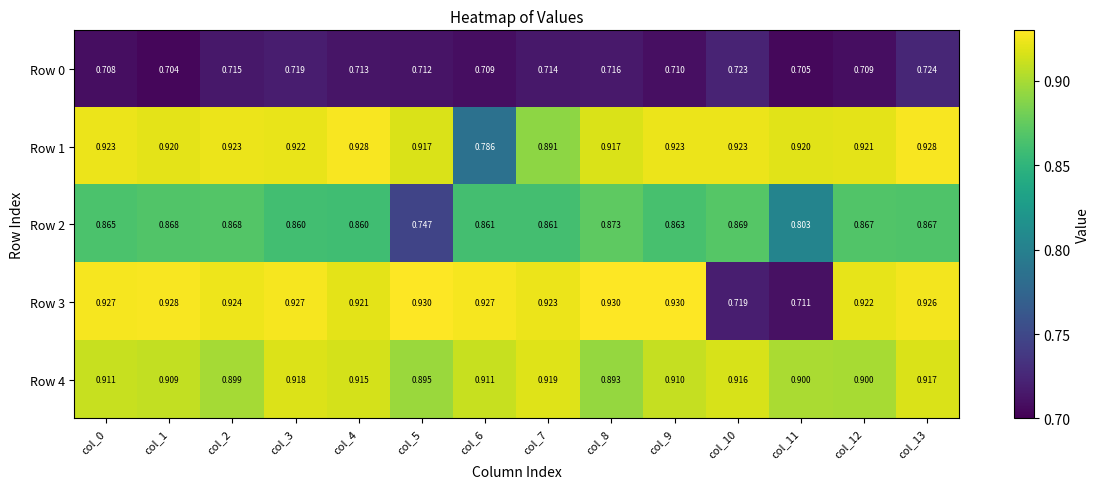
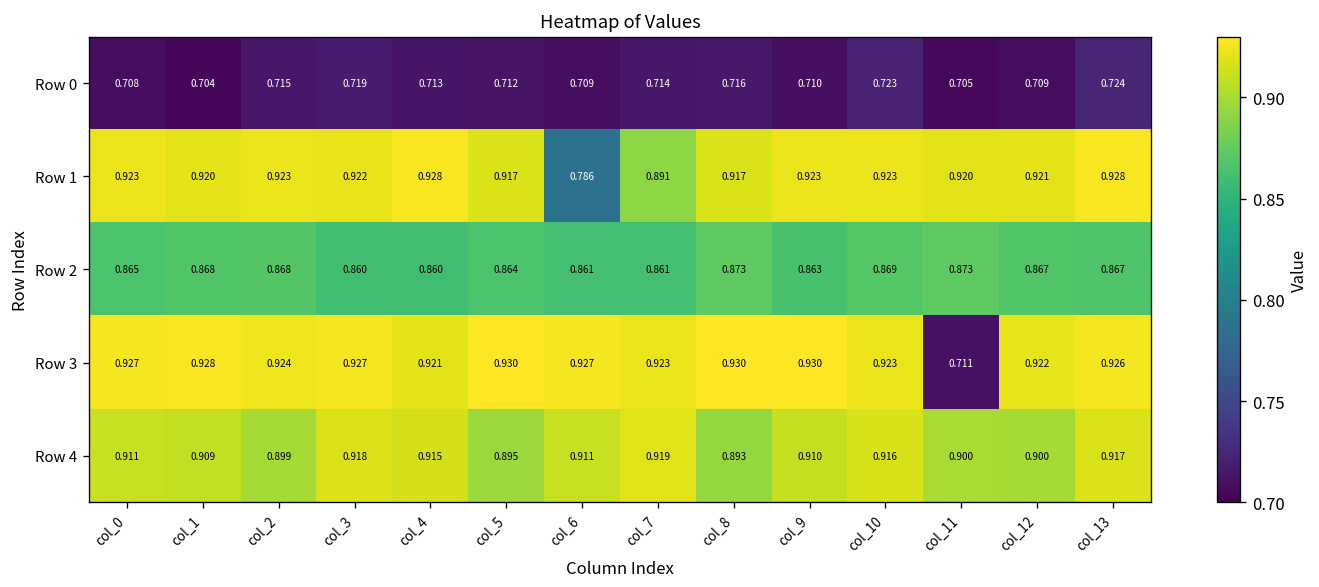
Row 2, col_5: 0.747 -> 0.864
Row 2, col_11: 0.803 -> 0.873
Row 3, col_10: 0.719 -> 0.923
